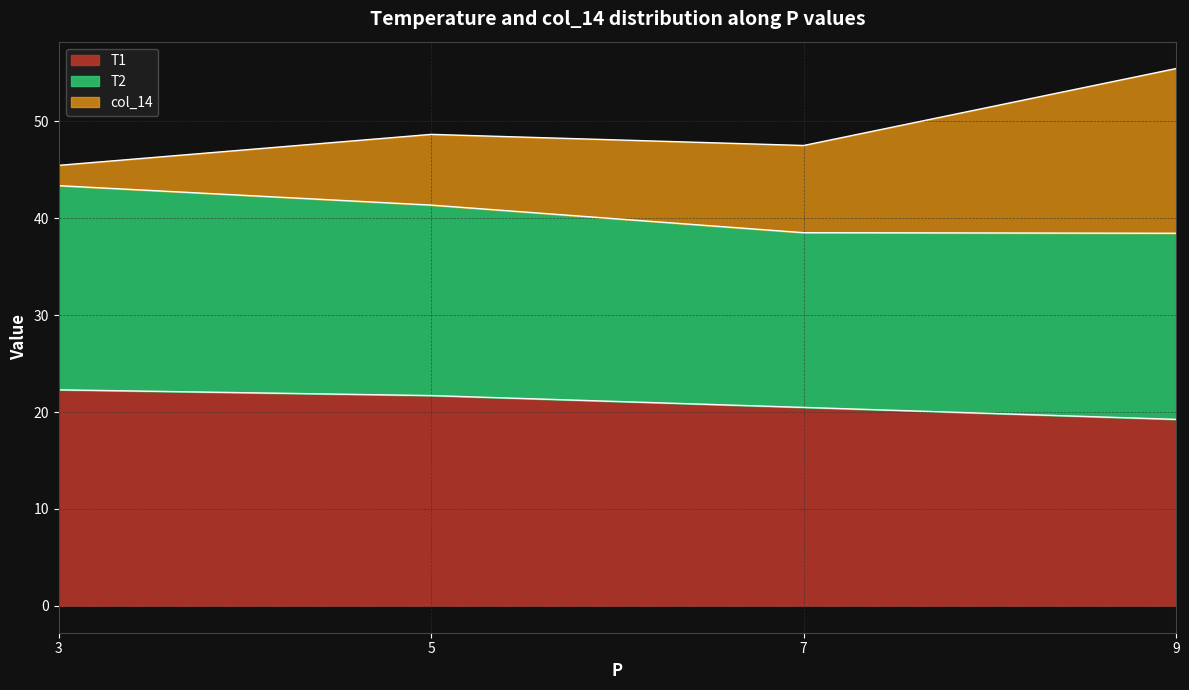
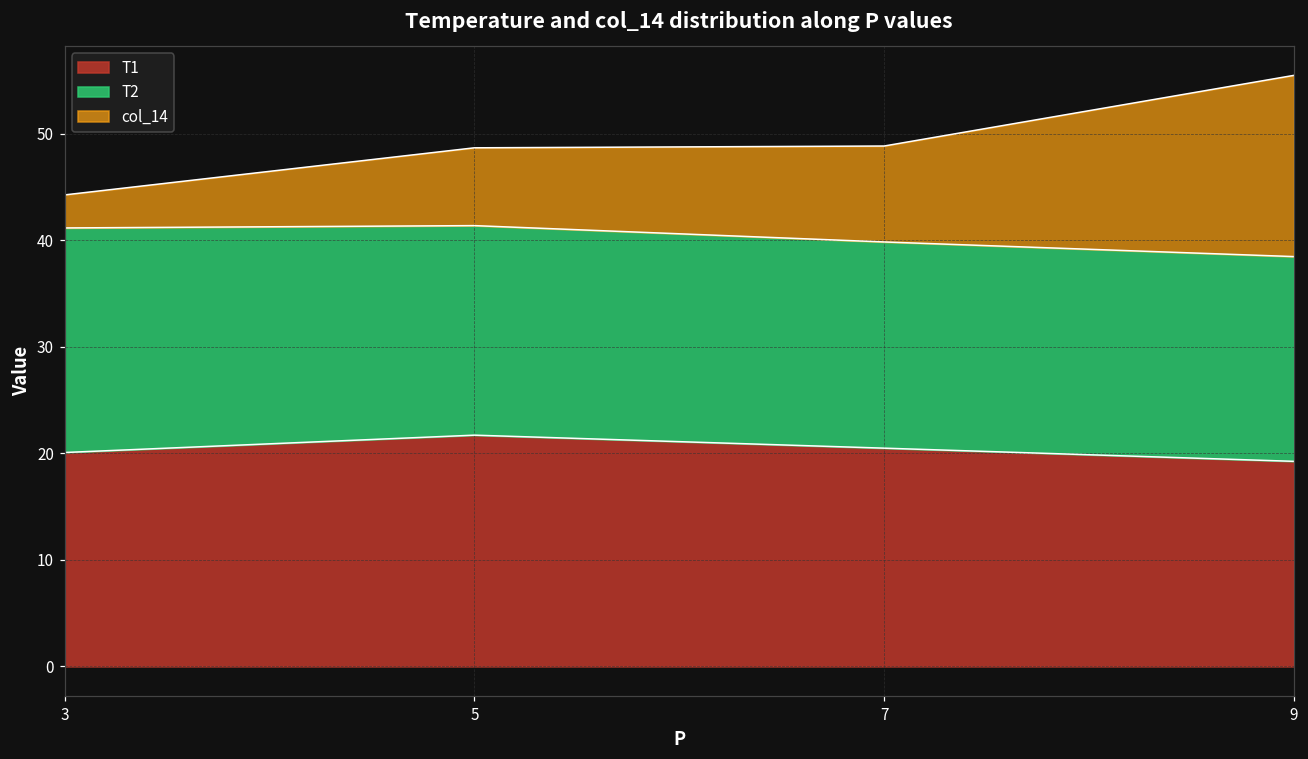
T1, 3: 22 -> 20
col_14, 3: 2 -> 3
T2, 7: 18 -> 19
